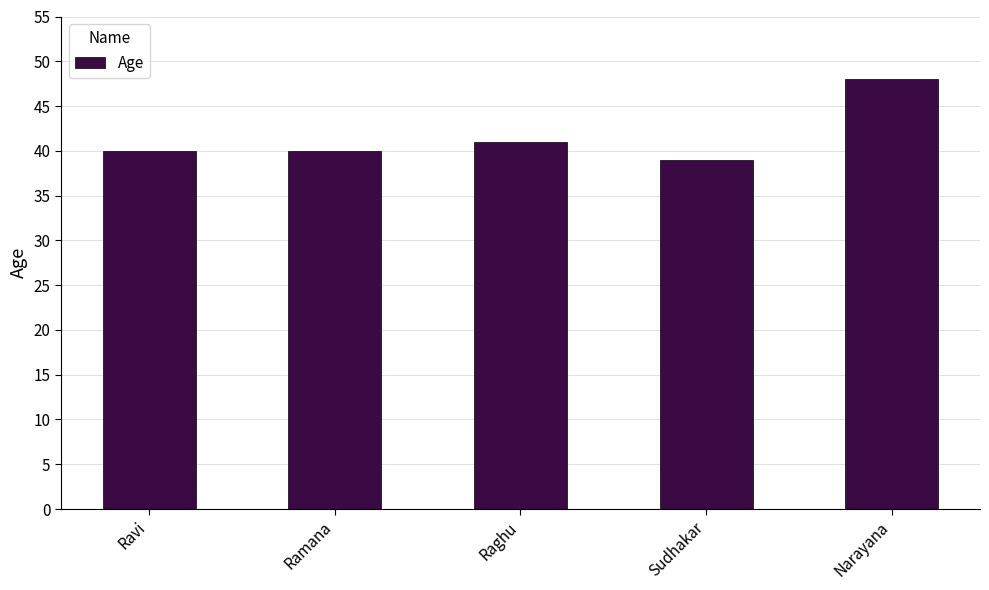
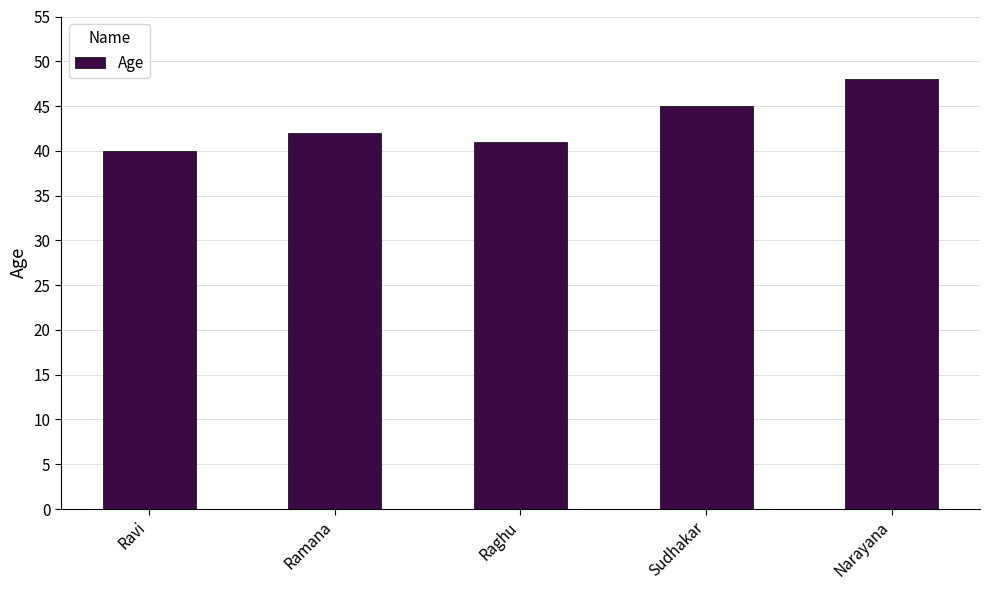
Ramana: 40 -> 42
Sudhakar: 39 -> 45
